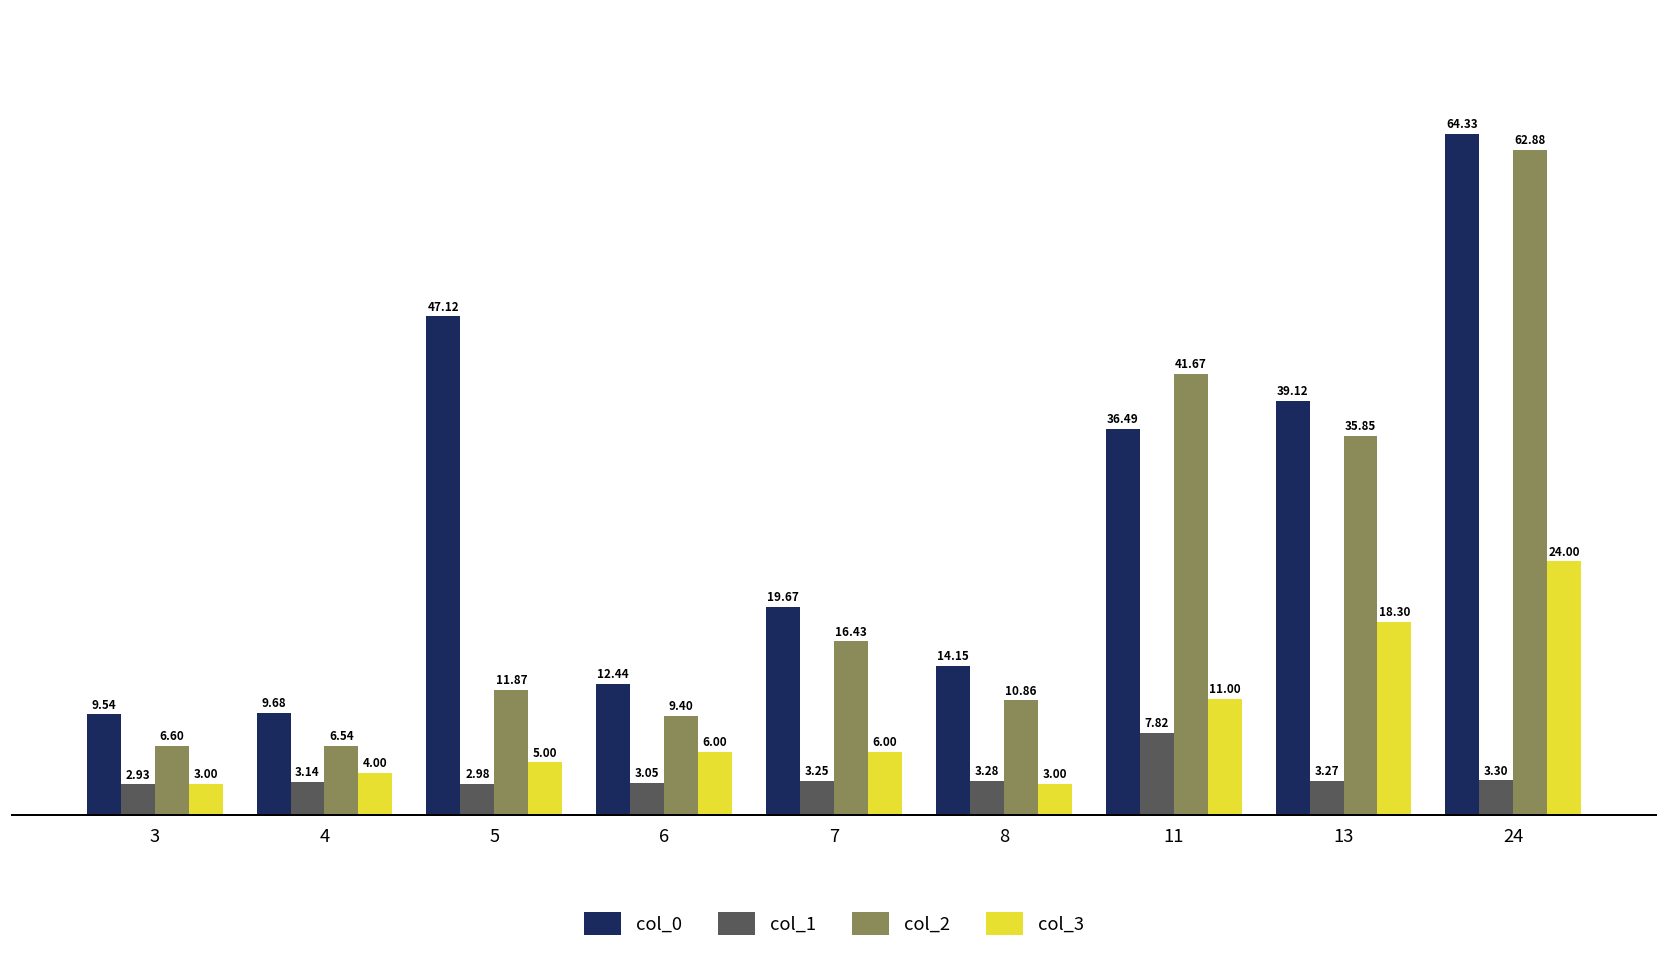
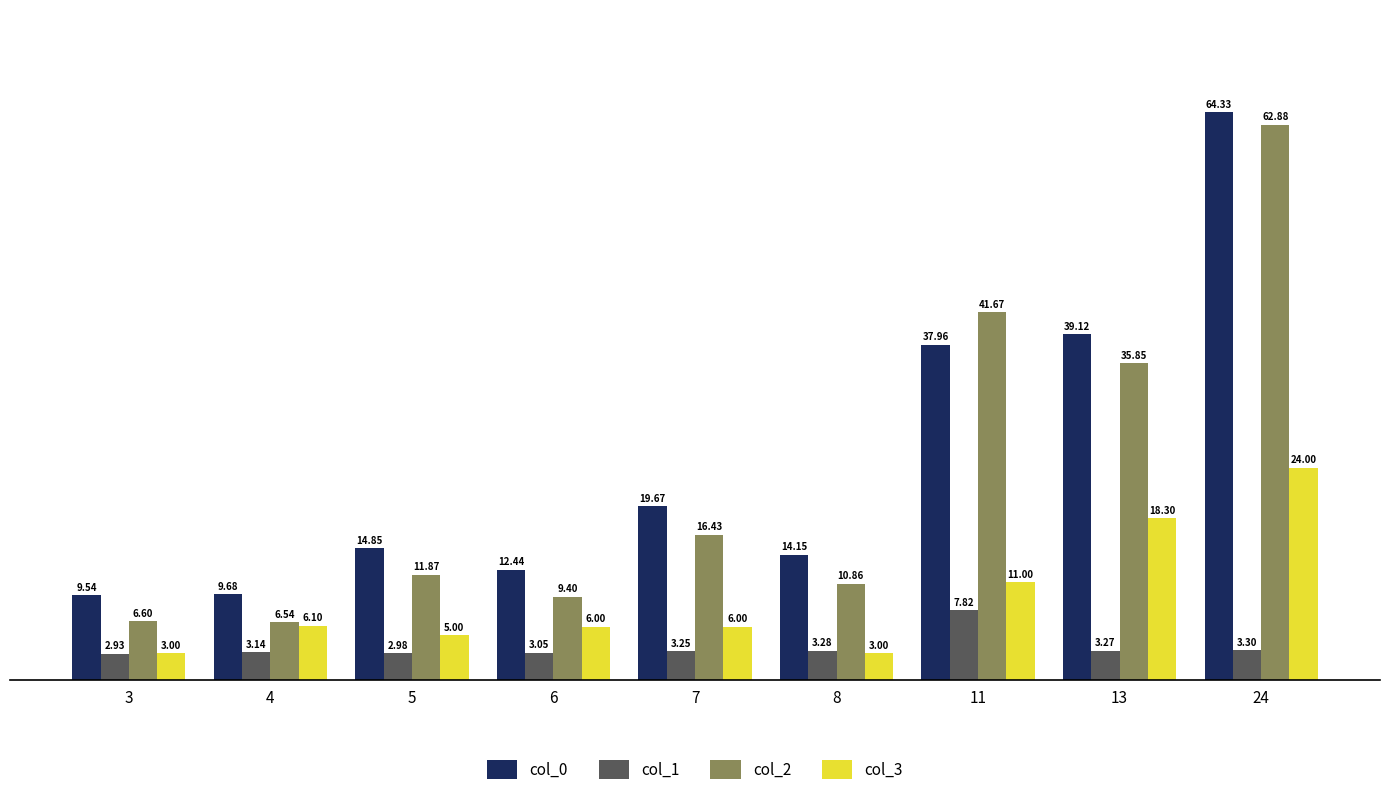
col_3, 4: 4.00 -> 6.10
col_0, 5: 47.12 -> 14.85
col_0, 11: 36.49 -> 37.96
